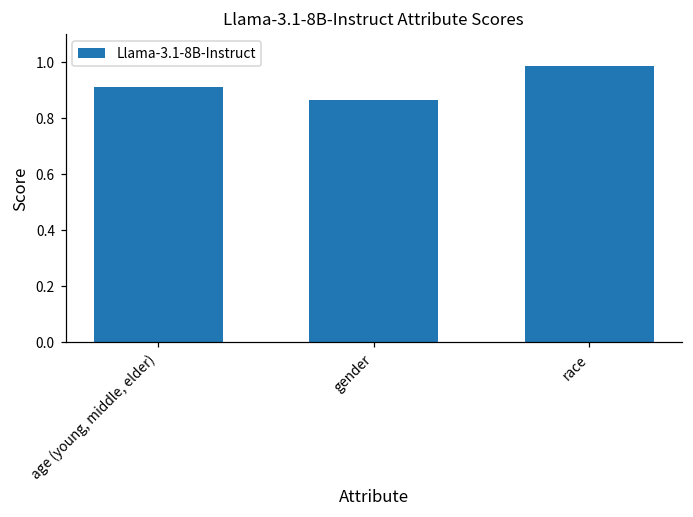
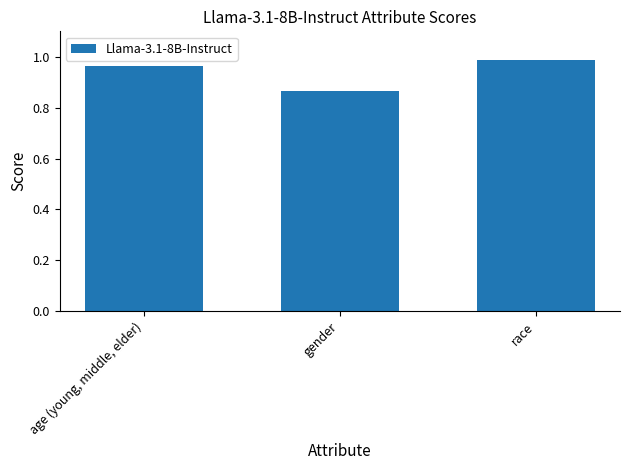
age (young, middle, elder): 0.91 -> 0.96
